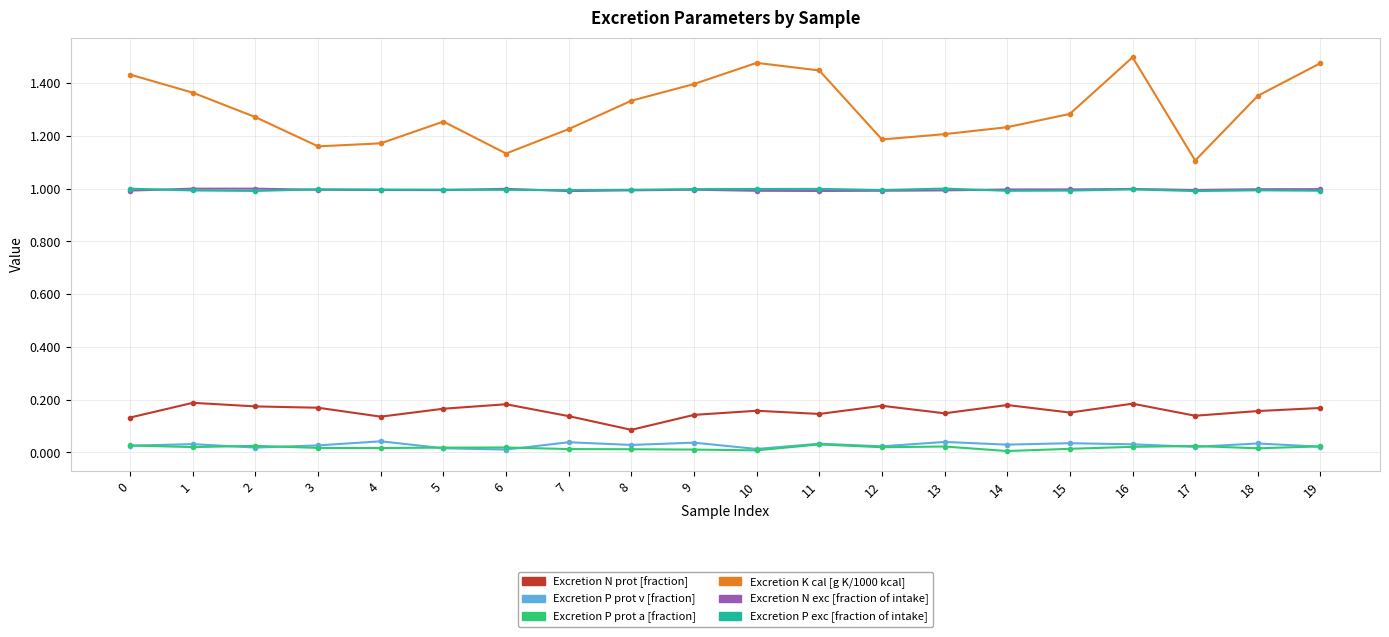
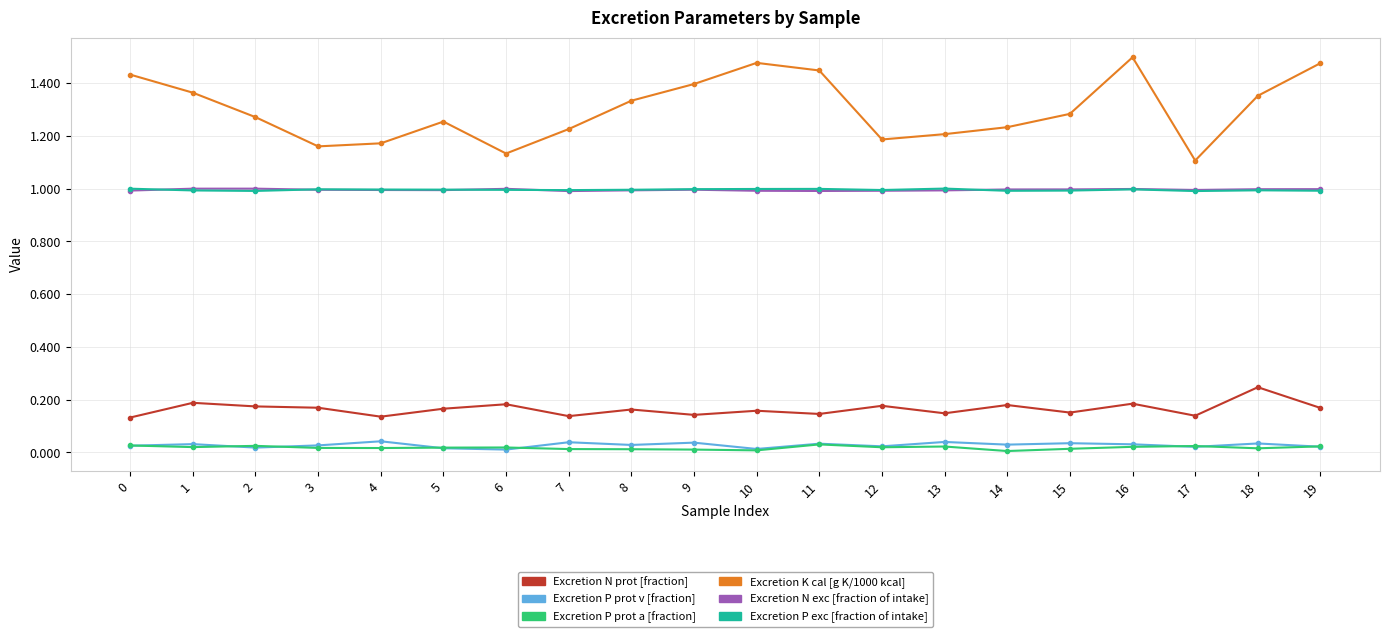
Excretion N prot [fraction], 8: 0.09 -> 0.16
Excretion N prot [fraction], 18: 0.16 -> 0.25
